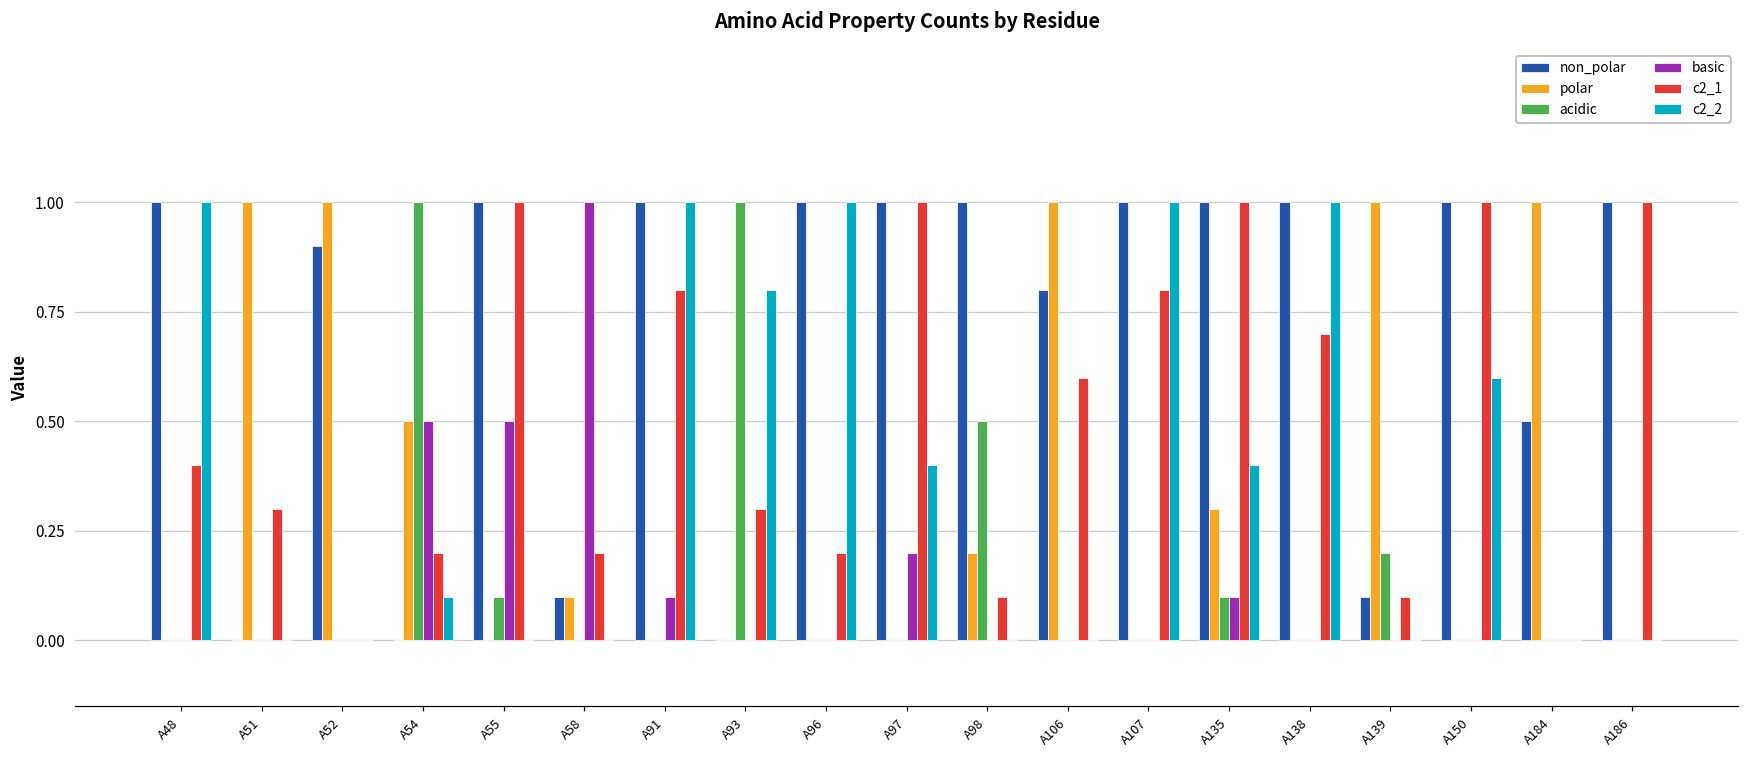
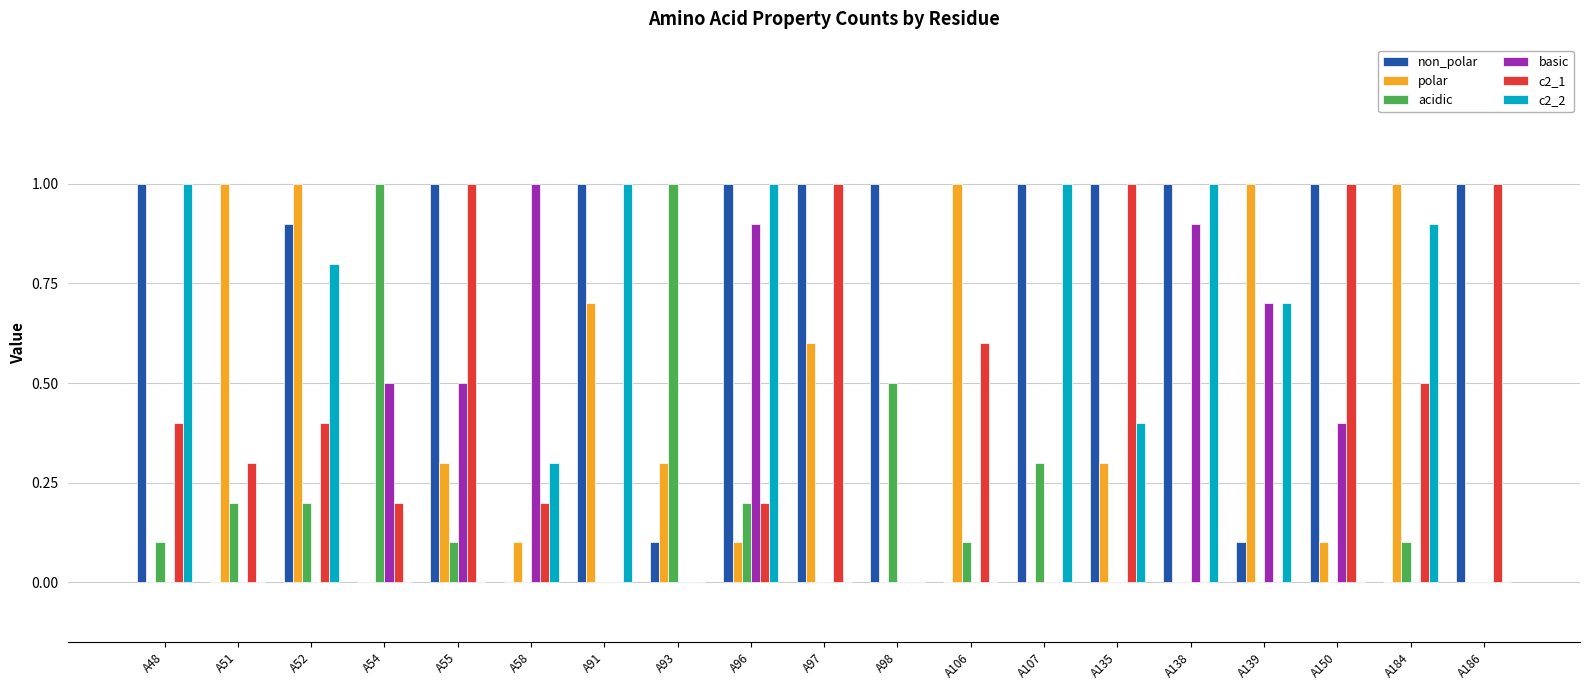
acidic, A48: 0.0 -> 0.1
acidic, A51: 0.0 -> 0.2
acidic, A52: 0.0 -> 0.2
c2_1, A52: 0.0 -> 0.4
c2_2, A52: 0.0 -> 0.8
polar, A54: 0.5 -> 0.0
c2_2, A54: 0.1 -> 0.0
polar, A55: 0.0 -> 0.3
non_polar, A58: 0.1 -> 0.0
c2_2, A58: 0.0 -> 0.3
polar, A91: 0.0 -> 0.7
basic, A91: 0.1 -> 0.0
c2_1, A91: 0.8 -> 0.0
non_polar, A93: 0.0 -> 0.1
polar, A93: 0.0 -> 0.3
c2_1, A93: 0.3 -> 0.0
c2_2, A93: 0.8 -> 0.0
polar, A96: 0.0 -> 0.1
acidic, A96: 0.0 -> 0.2
basic, A96: 0.0 -> 0.9
polar, A97: 0.0 -> 0.6
basic, A97: 0.2 -> 0.0
c2_2, A97: 0.4 -> 0.0
polar, A98: 0.2 -> 0.0
c2_1, A98: 0.1 -> 0.0
non_polar, A106: 0.8 -> 0.0
acidic, A106: 0.0 -> 0.1
acidic, A107: 0.0 -> 0.3
c2_1, A107: 0.8 -> 0.0
acidic, A135: 0.1 -> 0.0
basic, A135: 0.1 -> 0.0
basic, A138: 0.0 -> 0.9
c2_1, A138: 0.7 -> 0.0
acidic, A139: 0.2 -> 0.0
basic, A139: 0.0 -> 0.7
c2_1, A139: 0.1 -> 0.0
c2_2, A139: 0.0 -> 0.7
polar, A150: 0.0 -> 0.1
basic, A150: 0.0 -> 0.4
c2_2, A150: 0.6 -> 0.0
non_polar, A184: 0.5 -> 0.0
acidic, A184: 0.0 -> 0.1
c2_1, A184: 0.0 -> 0.5
c2_2, A184: 0.0 -> 0.9
